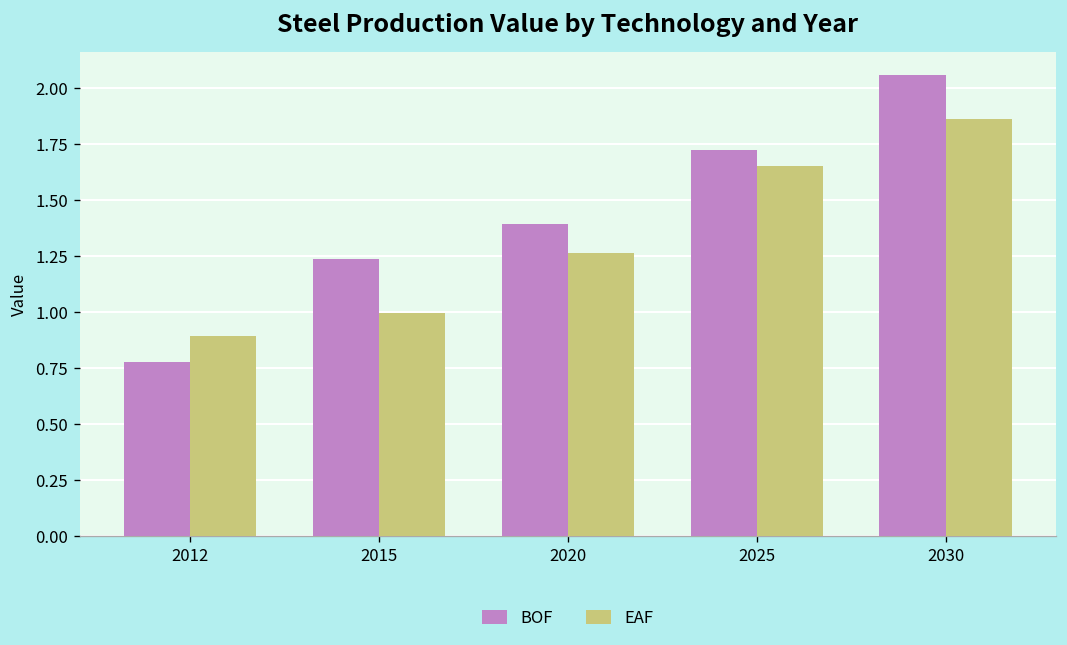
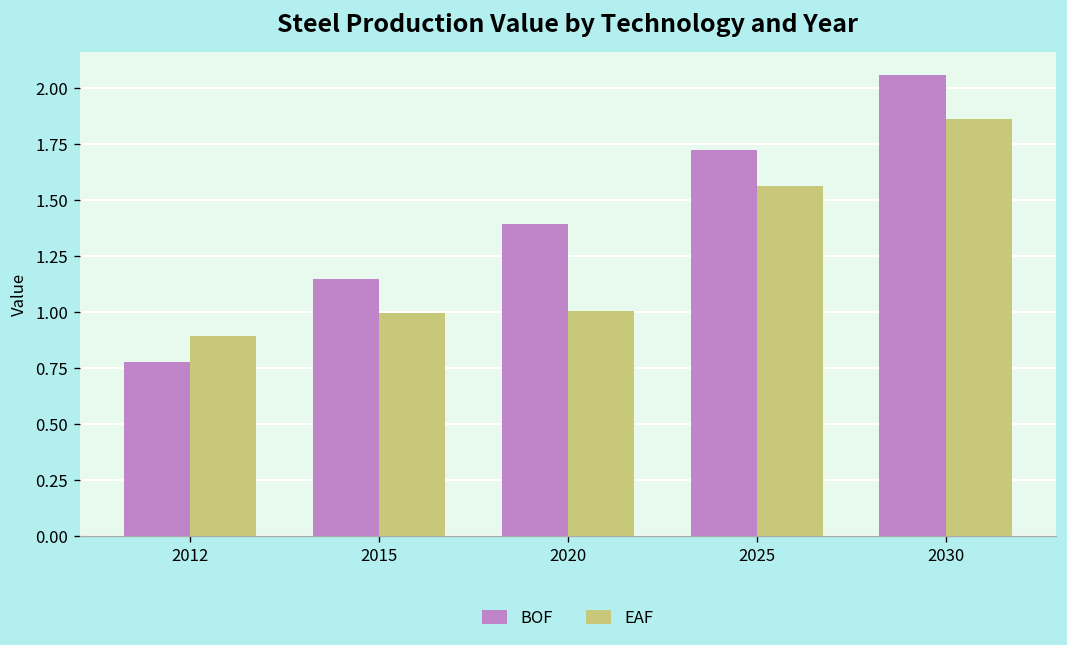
BOF, 2015: 1.24 -> 1.15
EAF, 2020: 1.27 -> 1.01
EAF, 2025: 1.65 -> 1.56
